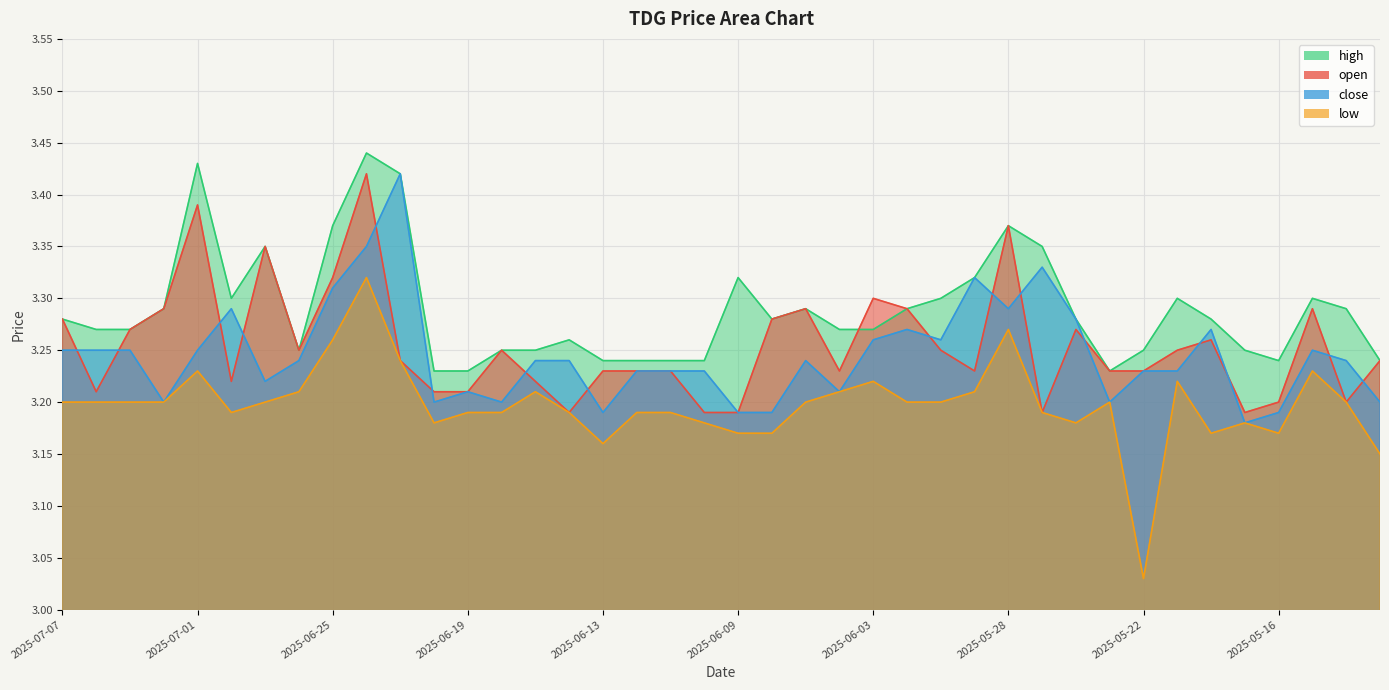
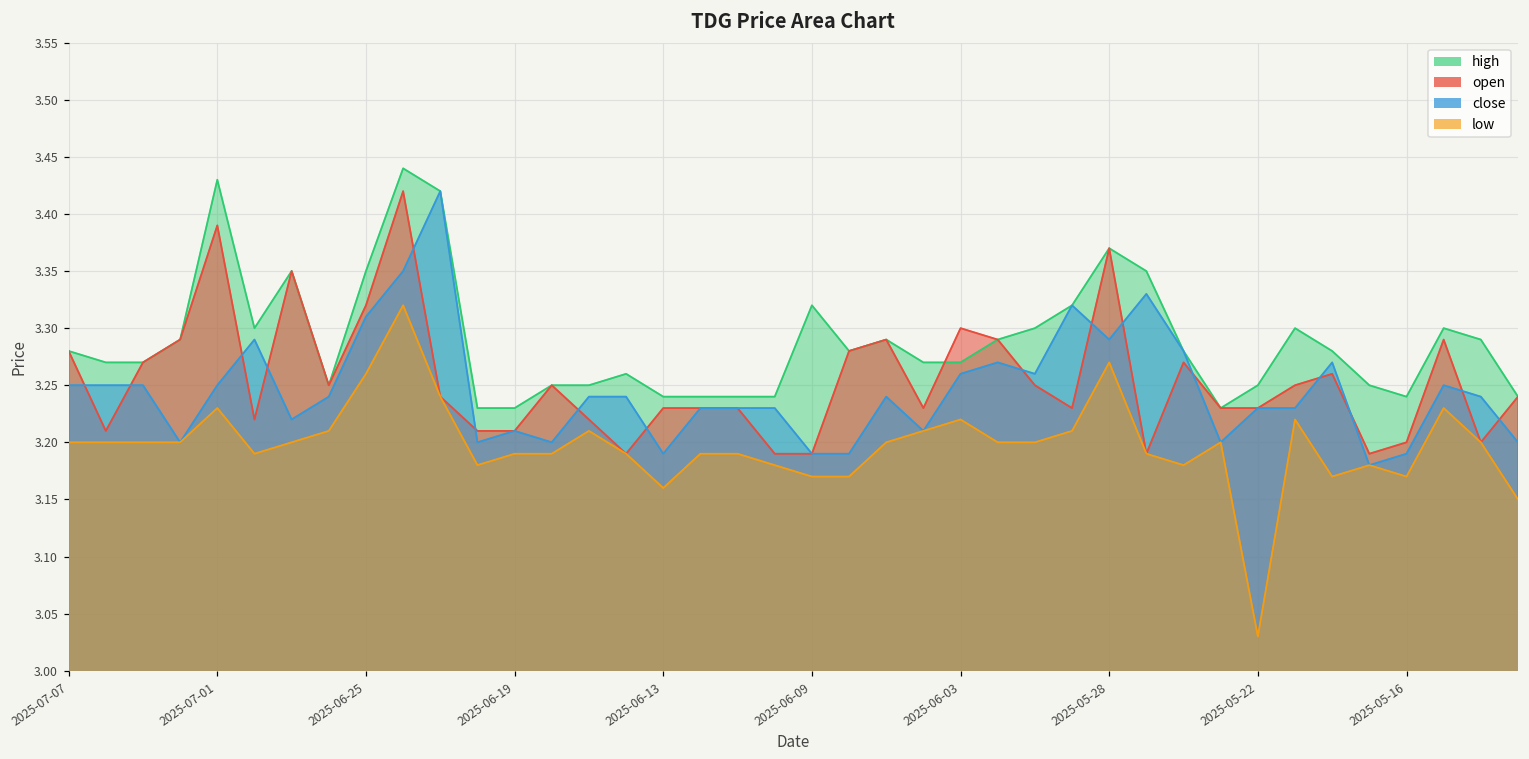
high, 2025-06-25: 3.37 -> 3.35
